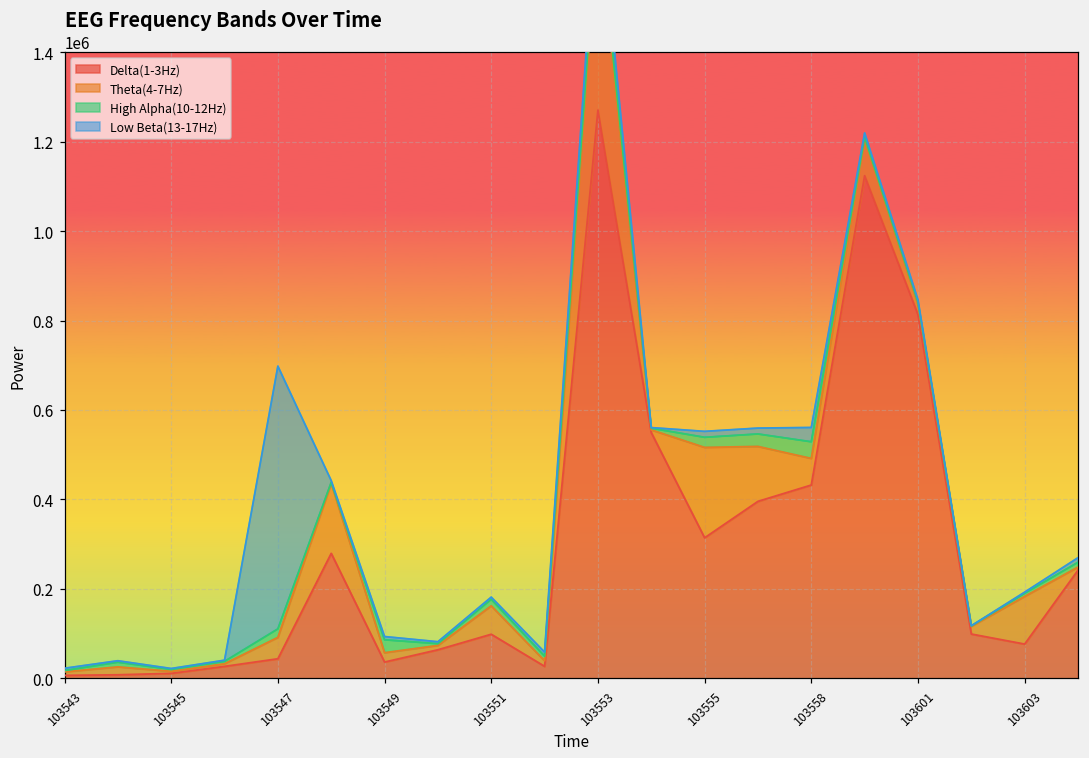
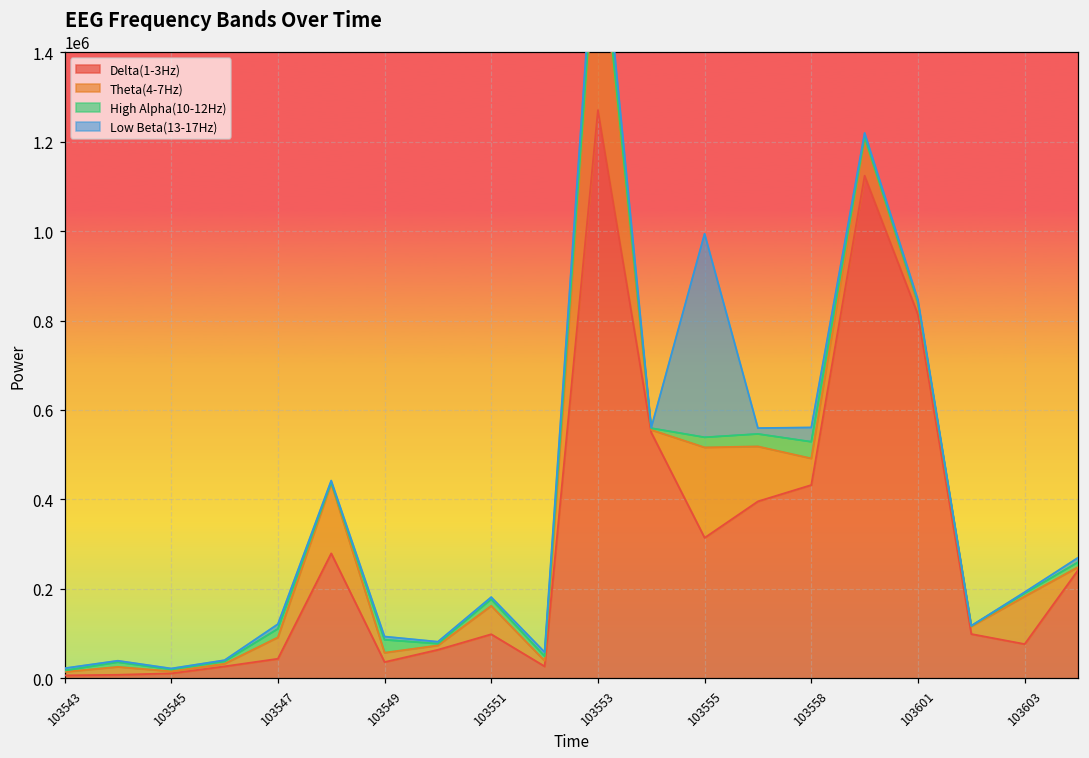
Low Beta(13-17Hz), 103547: 590000 -> 10000
Low Beta(13-17Hz), 103555: 10000 -> 460000
